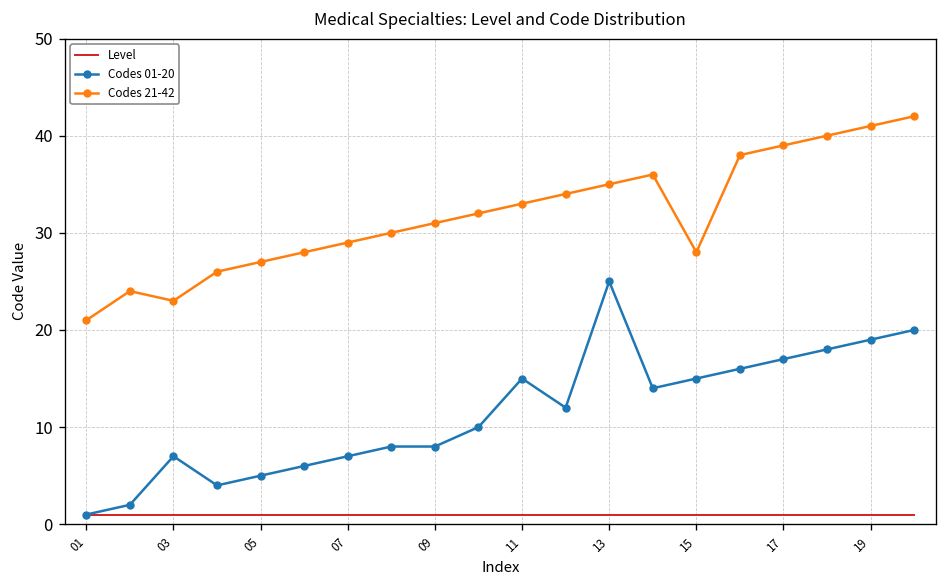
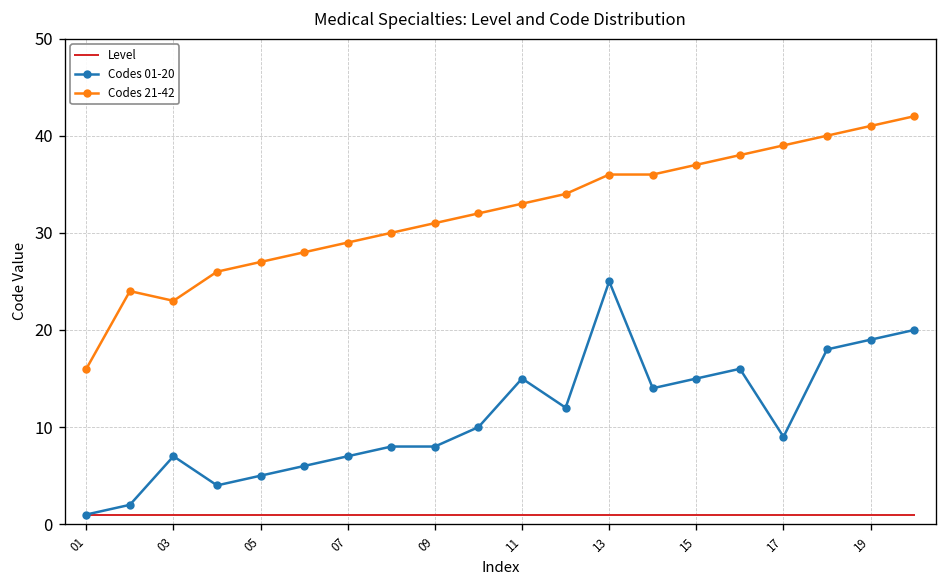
Codes 21-42, 01: 21 -> 16
Codes 21-42, 13: 35 -> 36
Codes 21-42, 15: 28 -> 37
Codes 01-20, 17: 17 -> 9
